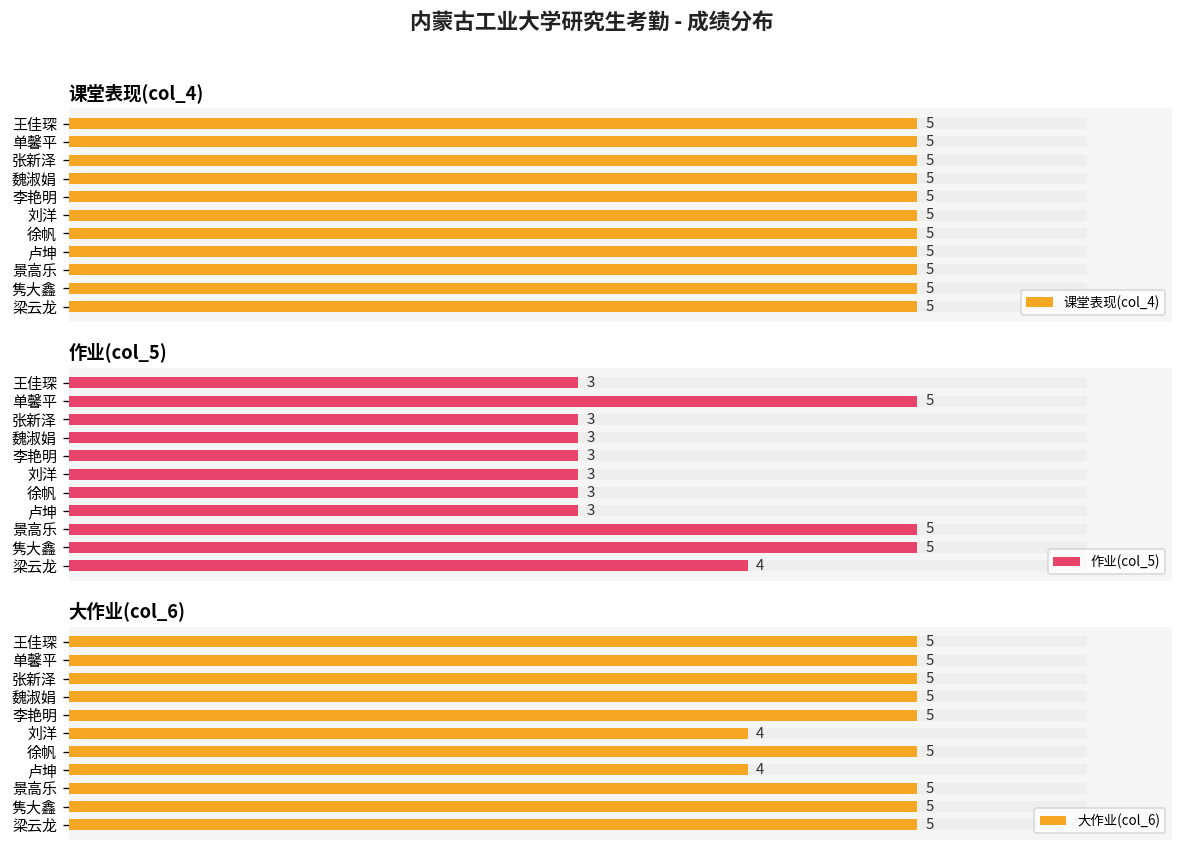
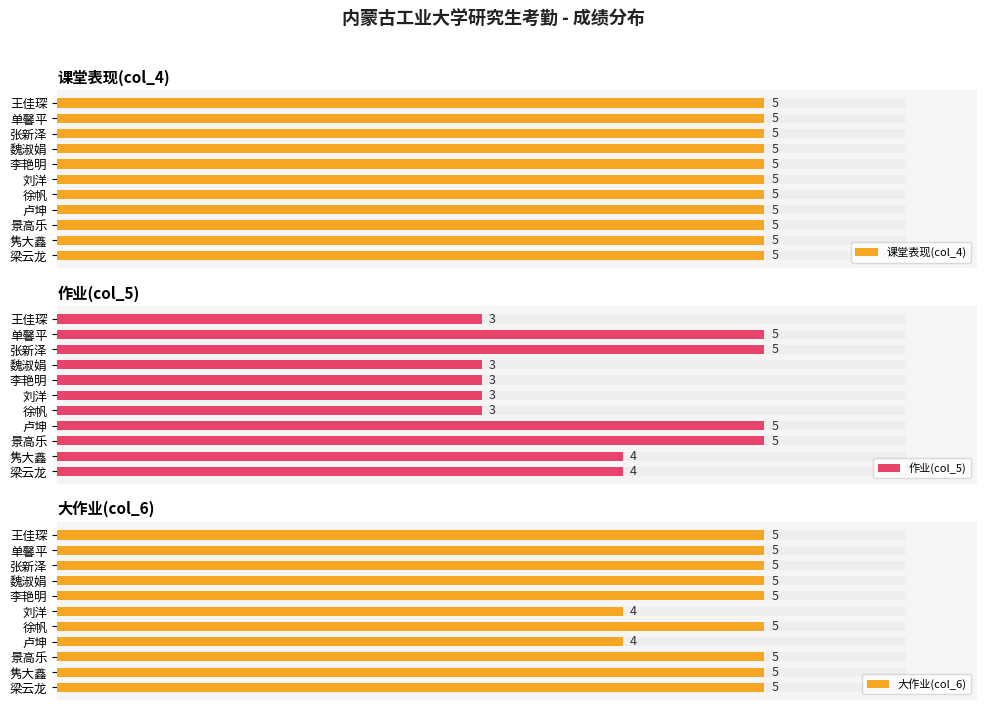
作业(col_5), 作业(col_5), 张新泽: 3 -> 5
作业(col_5), 作业(col_5), 卢坤: 3 -> 5
作业(col_5), 作业(col_5), 隽大鑫: 5 -> 4
